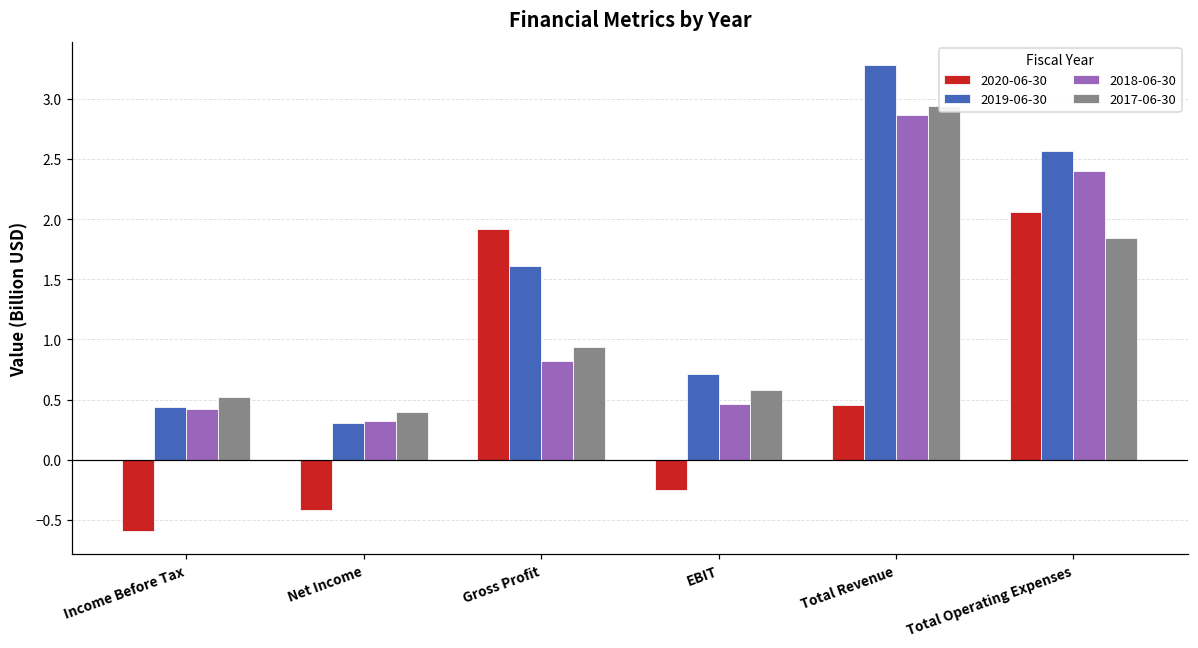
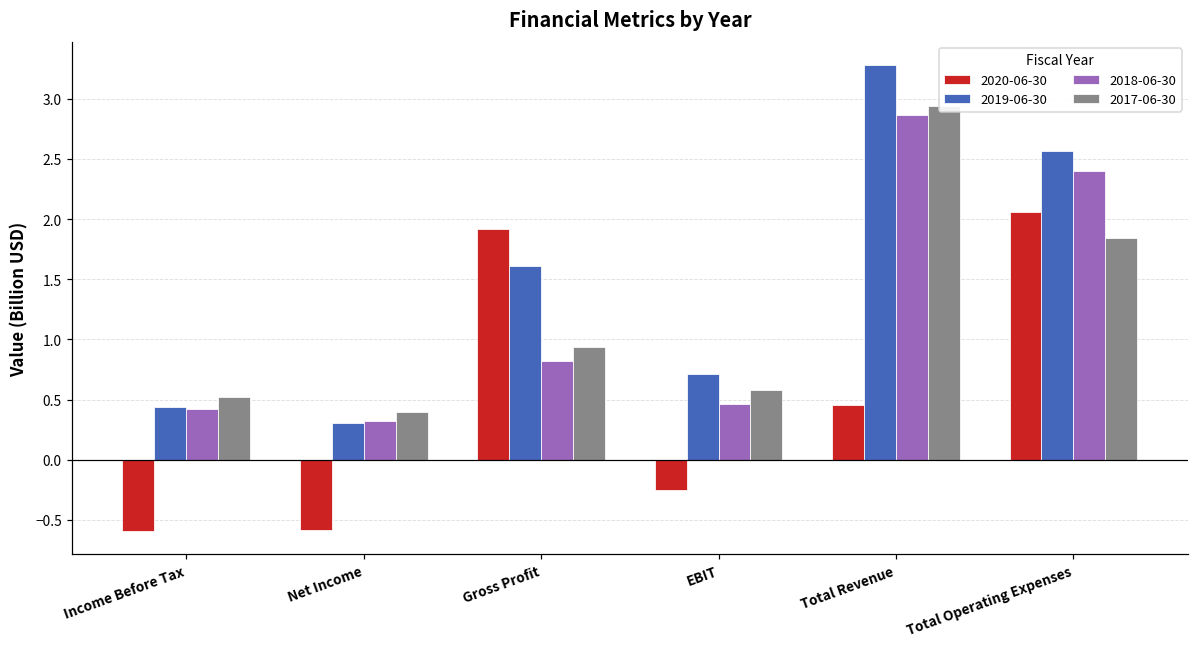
2020-06-30, Net Income: -0.42 -> -0.58
